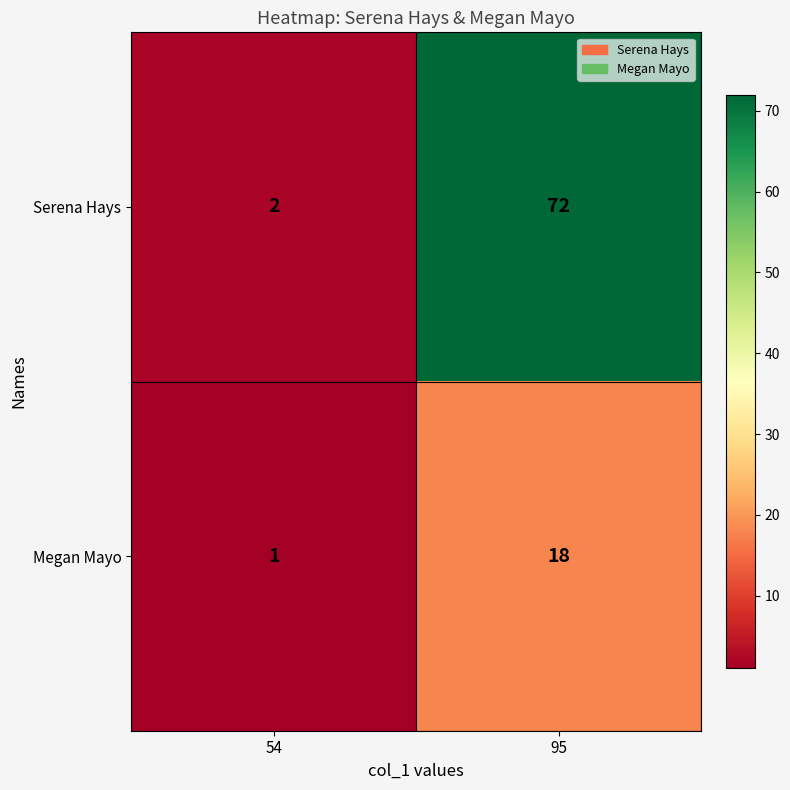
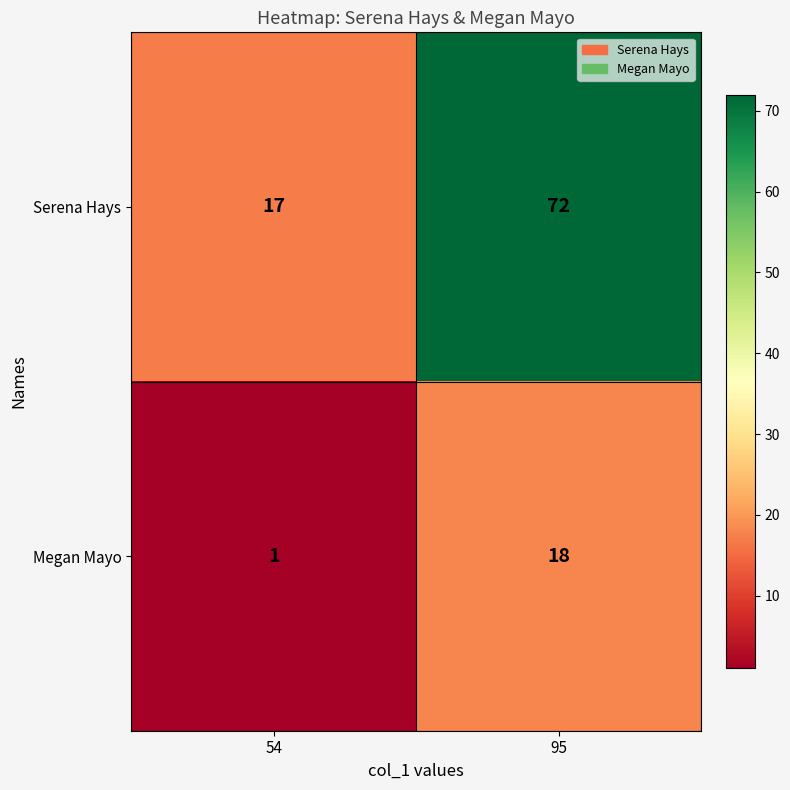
Serena Hays, 54: 2 -> 17
